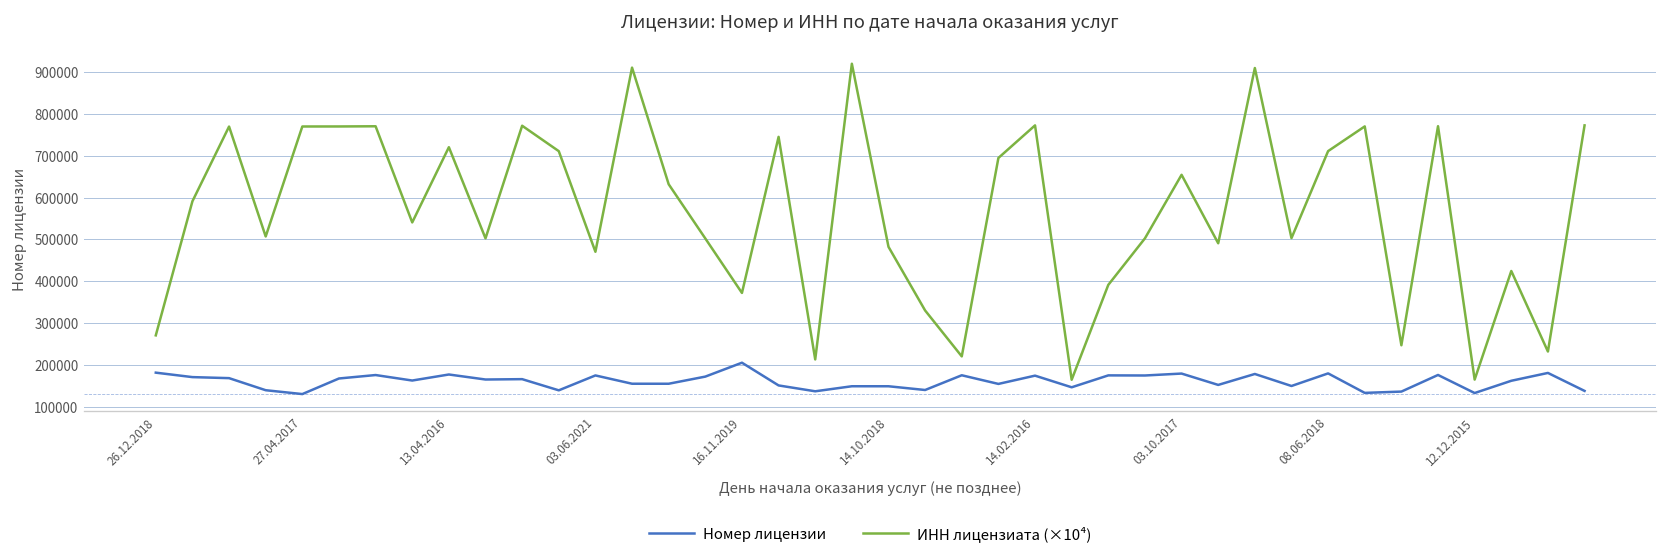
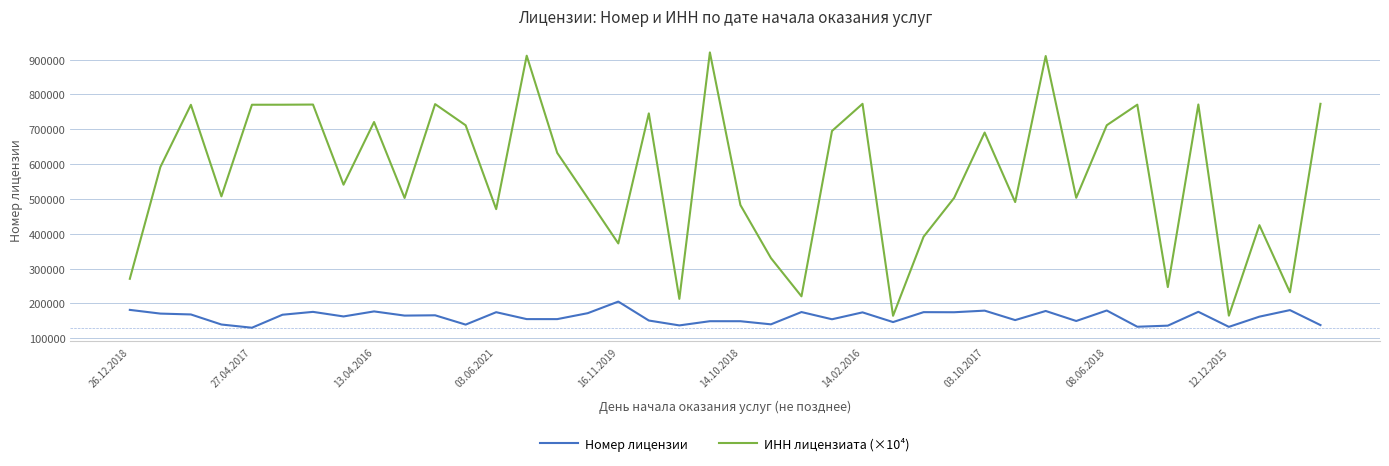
ИНН лицензиата (×10⁴), 03.10.2017: 650000 -> 690000
